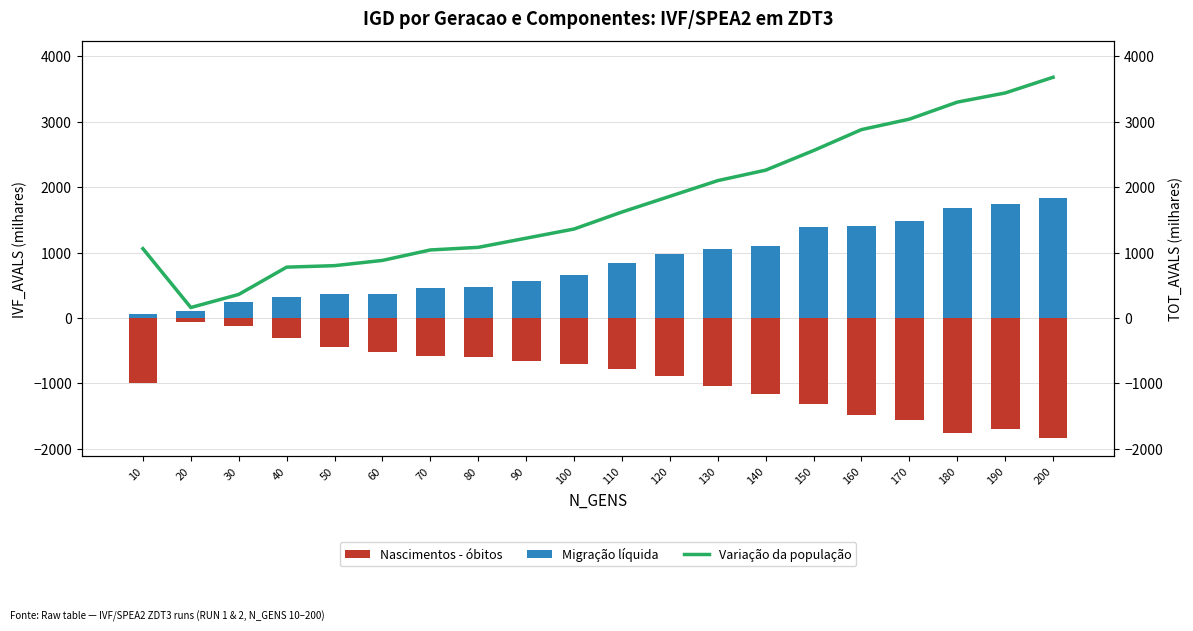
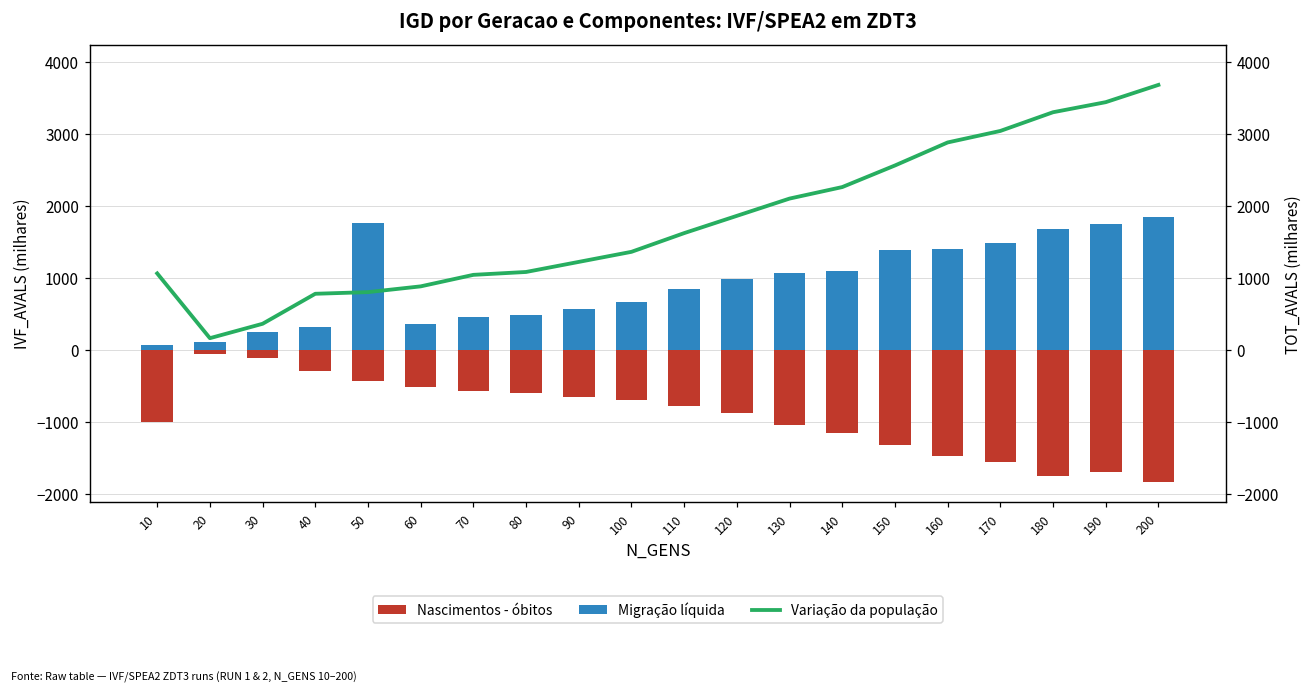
Migração líquida, 50: 400 -> 1800
